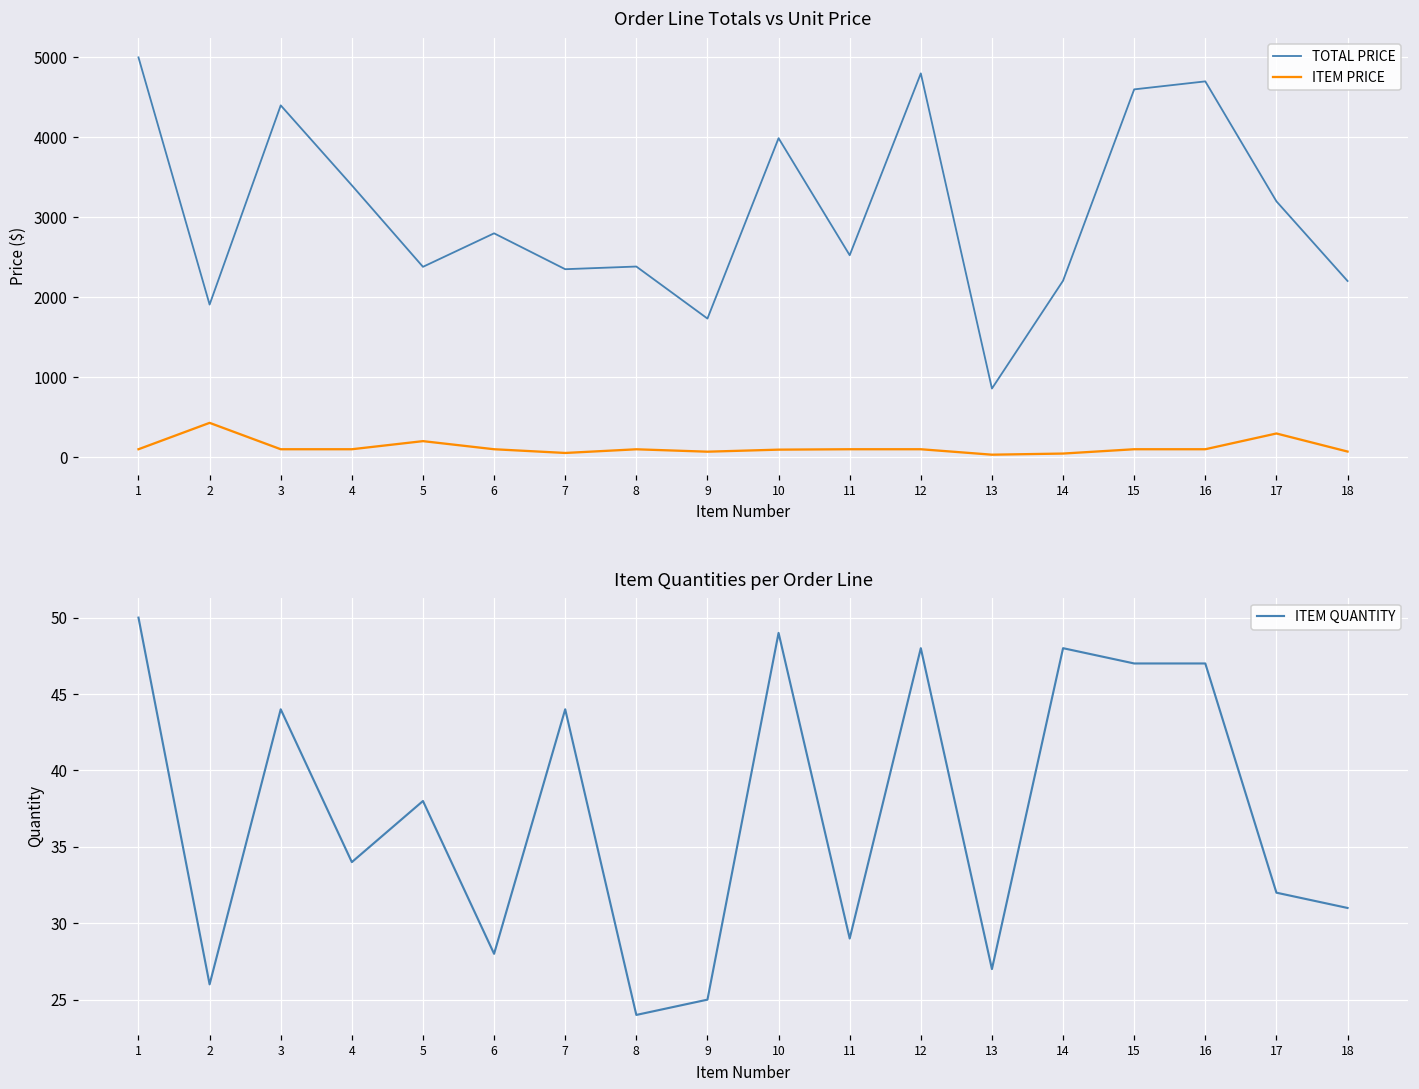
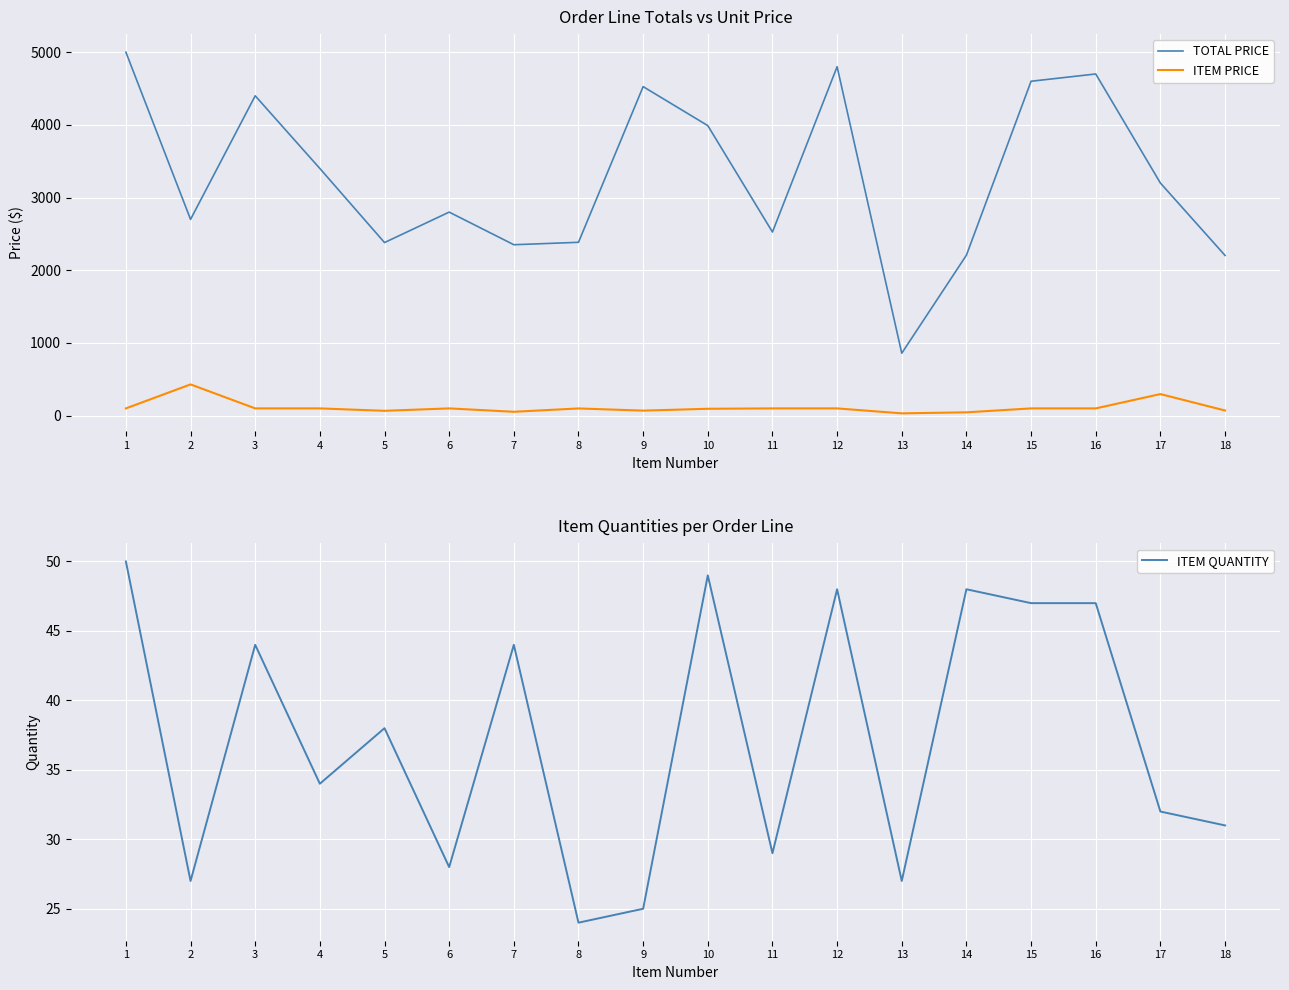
Order Line Totals vs Unit Price, TOTAL PRICE, 2: 1900 -> 2700
Order Line Totals vs Unit Price, ITEM PRICE, 5: 200 -> 100
Order Line Totals vs Unit Price, TOTAL PRICE, 9: 1700 -> 4500
Item Quantities per Order Line, 2: 26 -> 27
